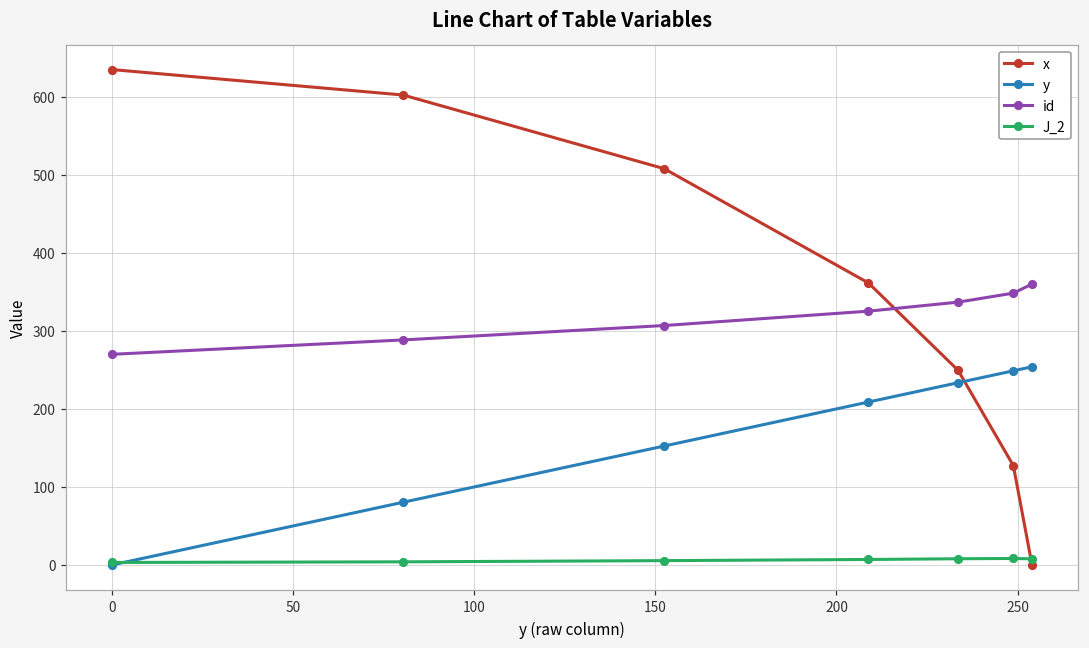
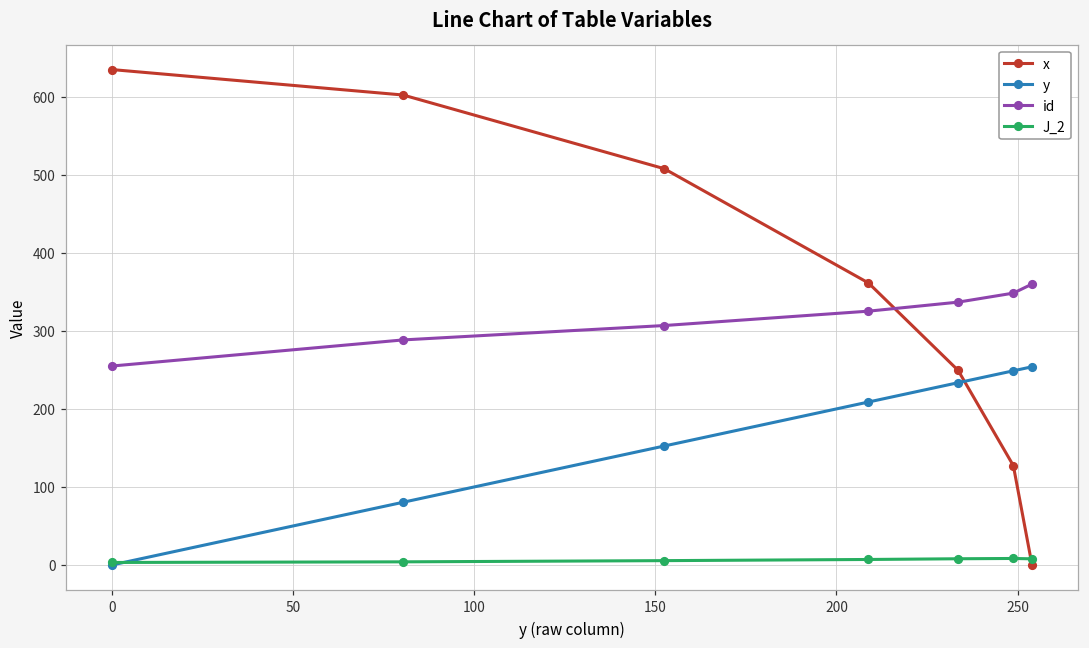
id, 0: 270 -> 260
